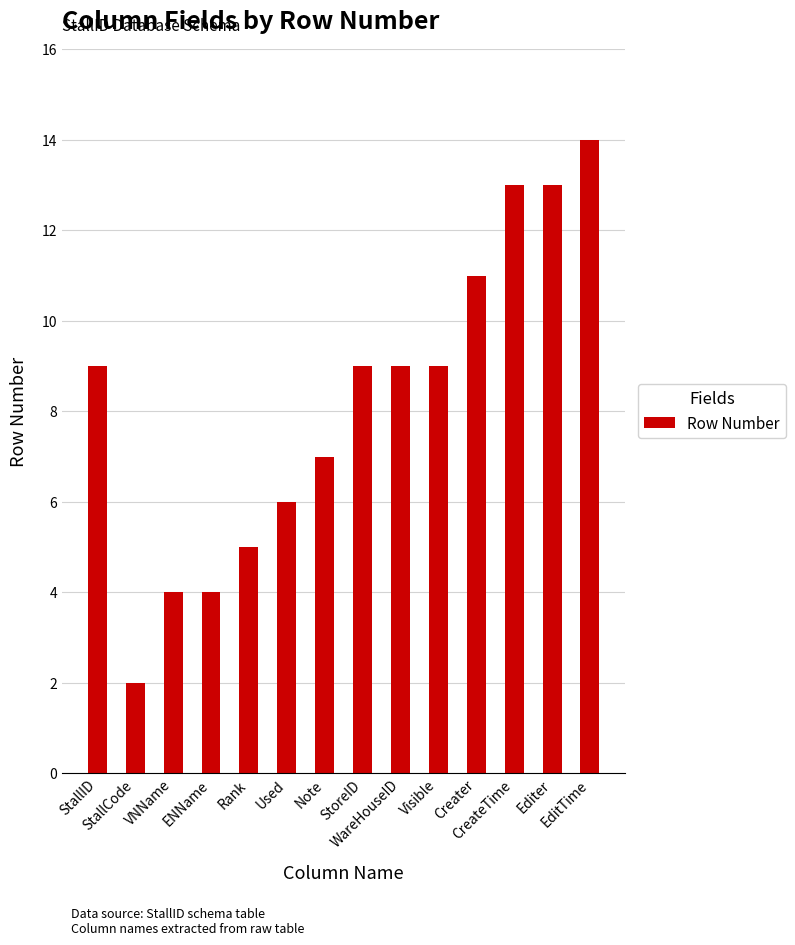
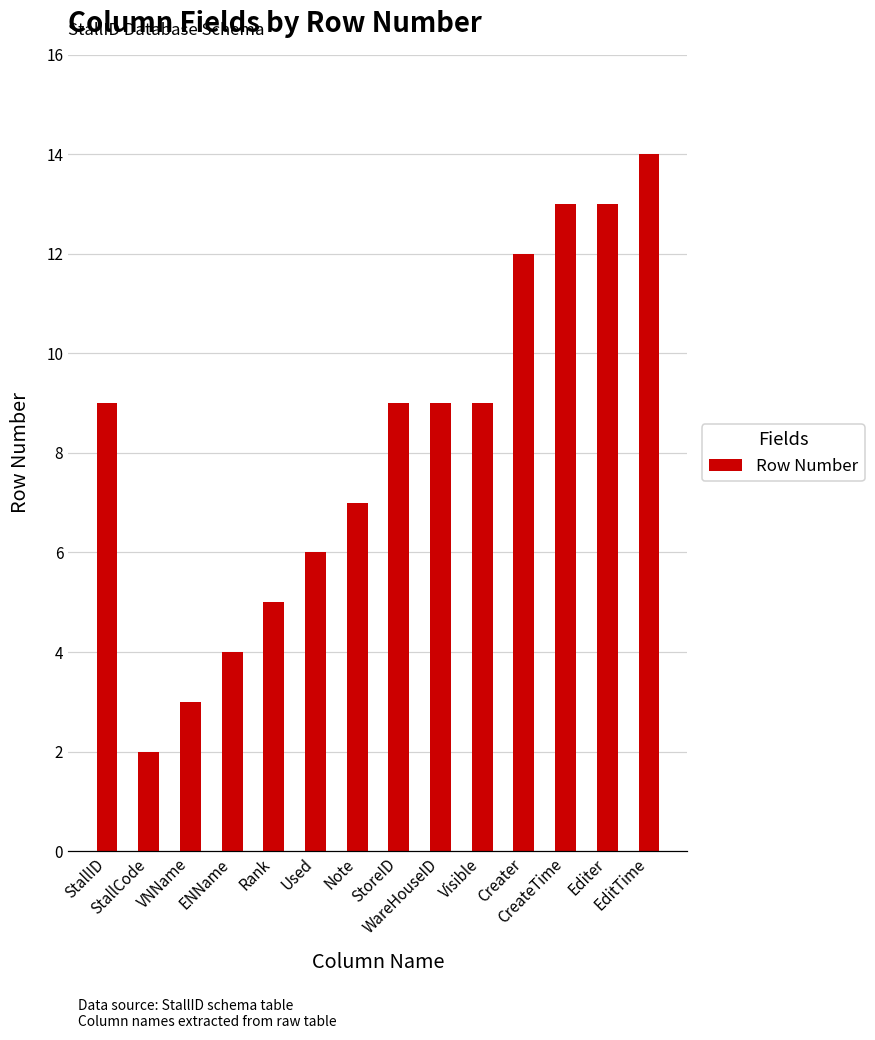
VNName: 4 -> 3
Creater: 11 -> 12
